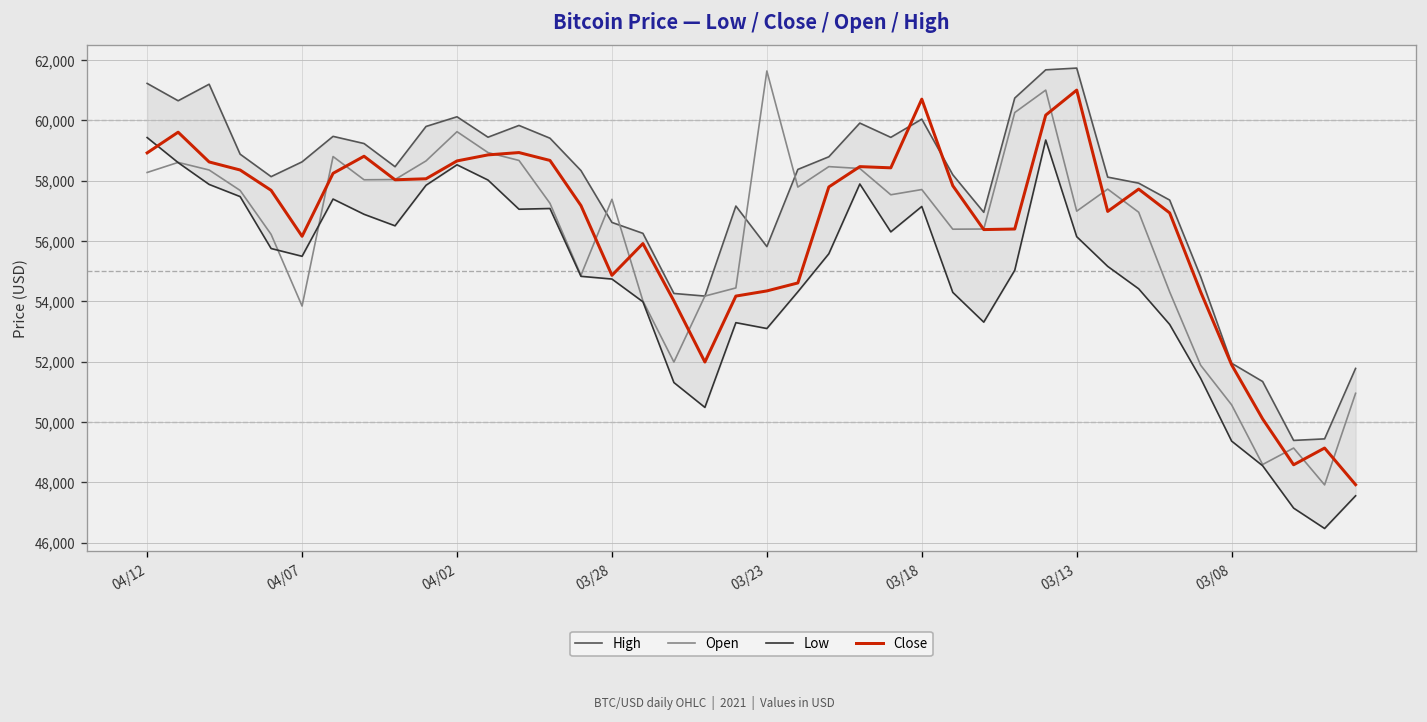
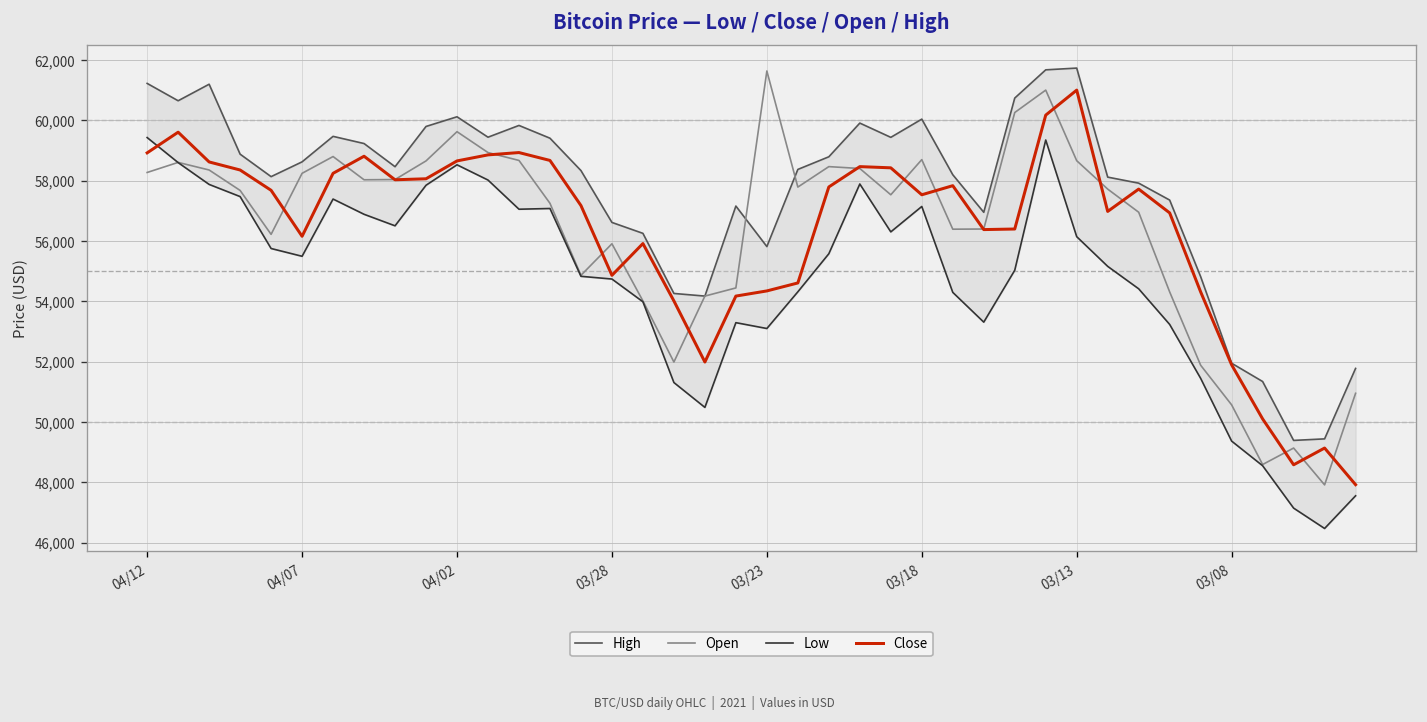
Open, 04/07: 53,800 -> 58,200
Open, 03/28: 57,400 -> 55,900
Open, 03/18: 57,700 -> 58,700
Close, 03/18: 60,700 -> 57,500
Open, 03/13: 57,000 -> 58,700
